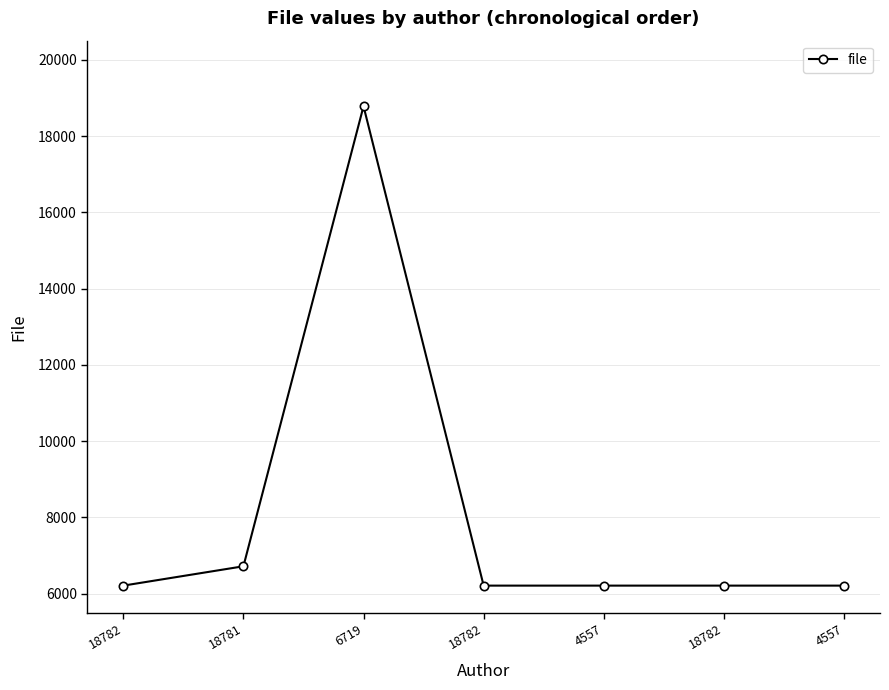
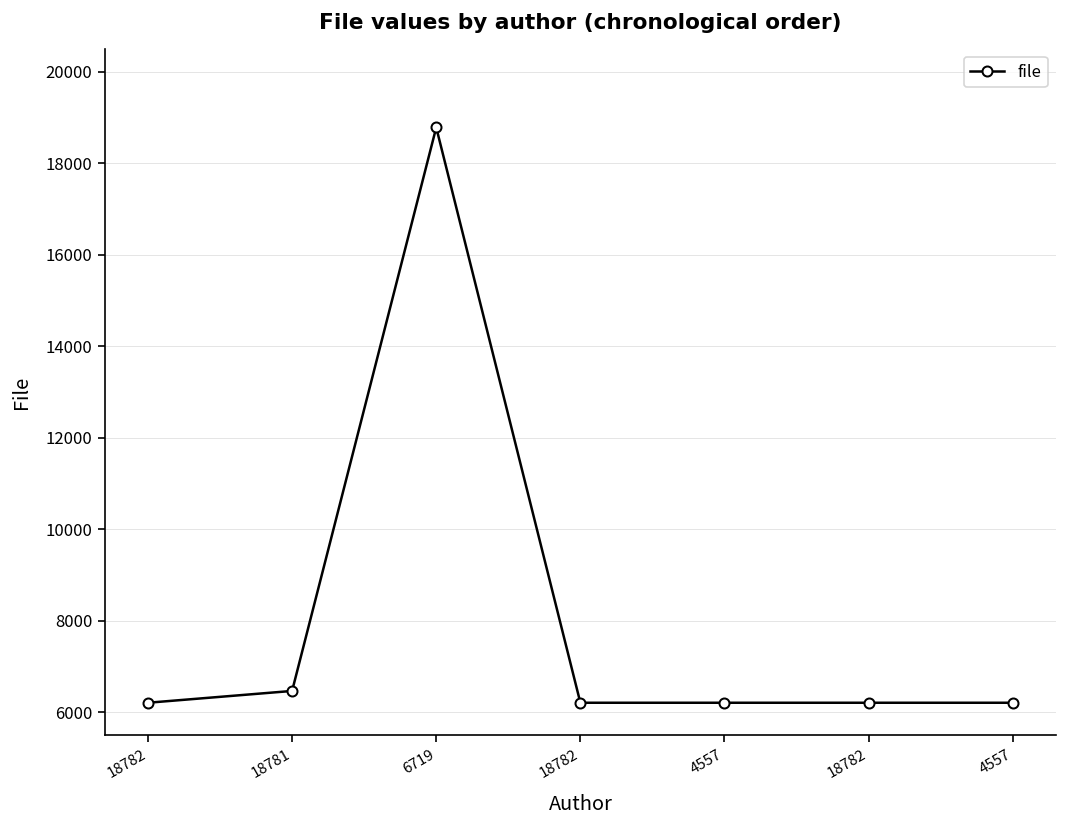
18781: 6700 -> 6500
